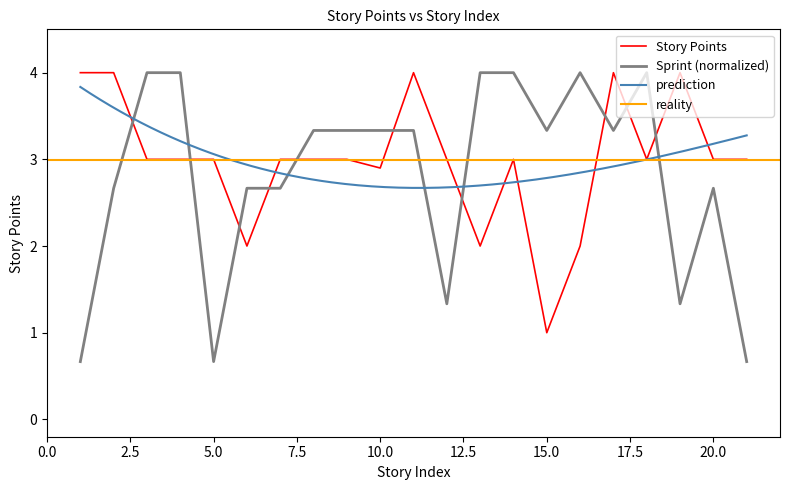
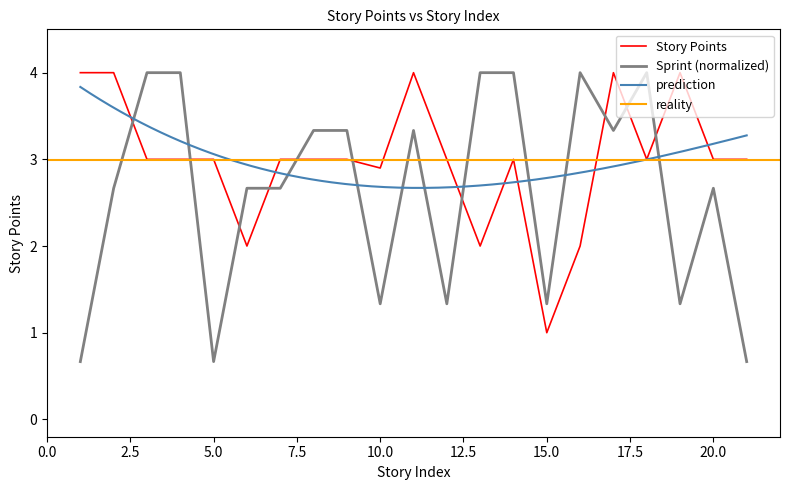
Sprint (normalized), 10.0: 3.3 -> 1.3
Sprint (normalized), 15.0: 3.3 -> 1.3
